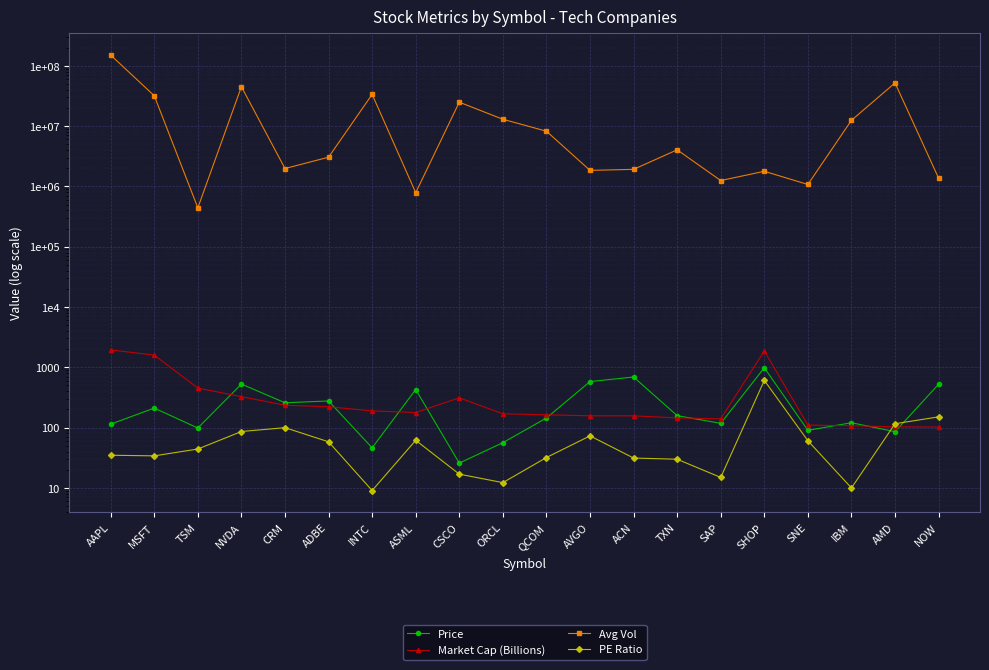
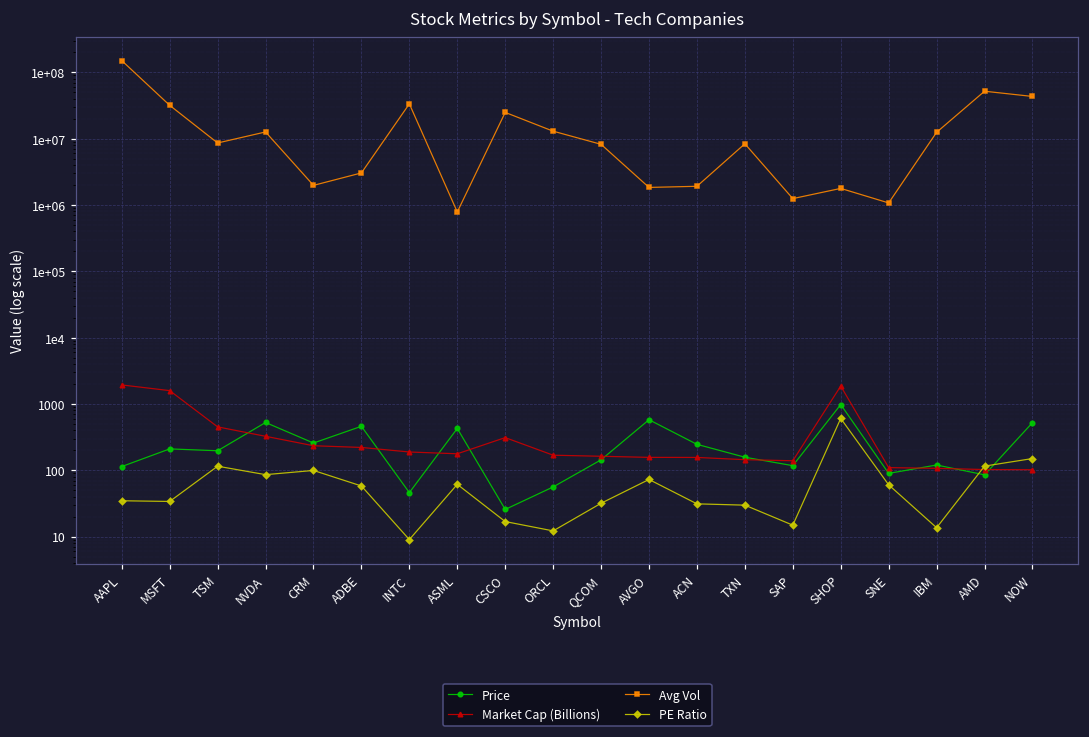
Price, TSM: 100 -> 200
Avg Vol, TSM: 400000 -> 9000000
PE Ratio, TSM: 40 -> 120
Avg Vol, NVDA: 40000000 -> 13000000
Price, ADBE: 300 -> 500
Price, ACN: 700 -> 250
Avg Vol, TXN: 4000000 -> 8000000
PE Ratio, IBM: 10 -> 14
Avg Vol, NOW: 1400000 -> 40000000
